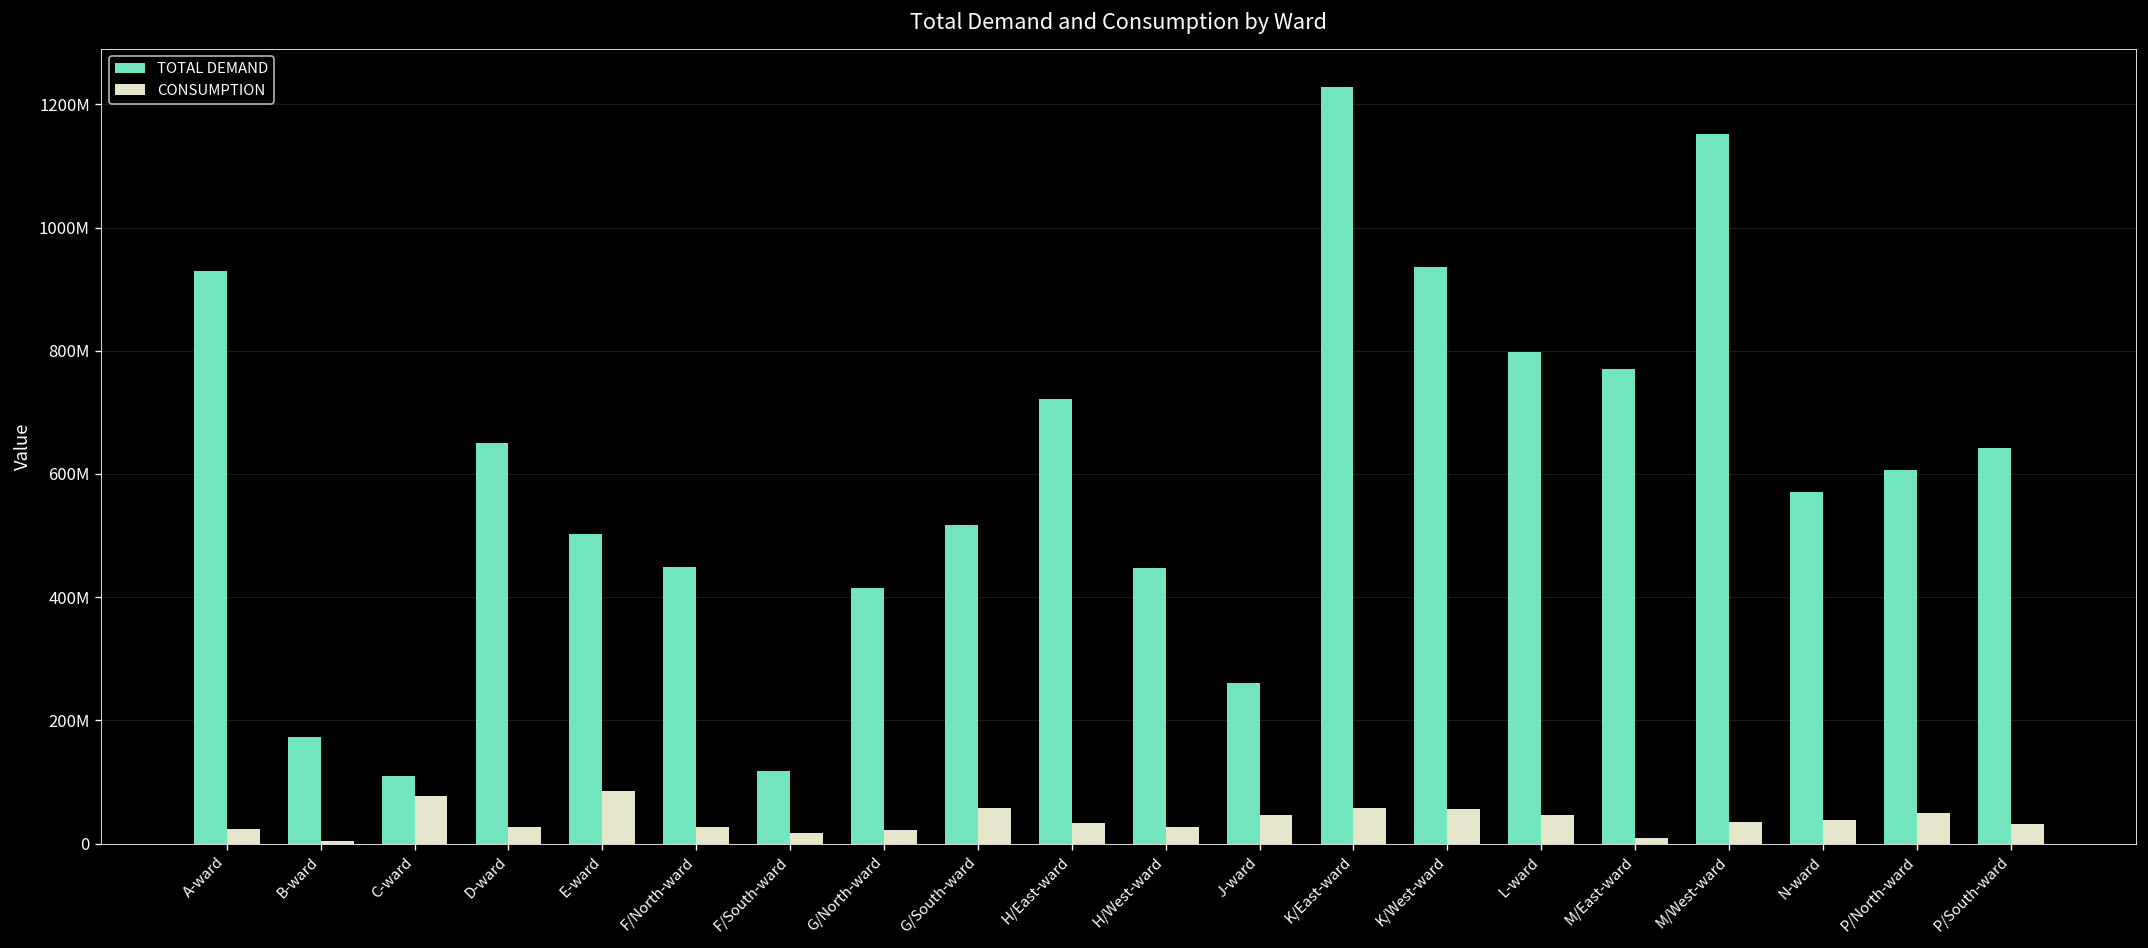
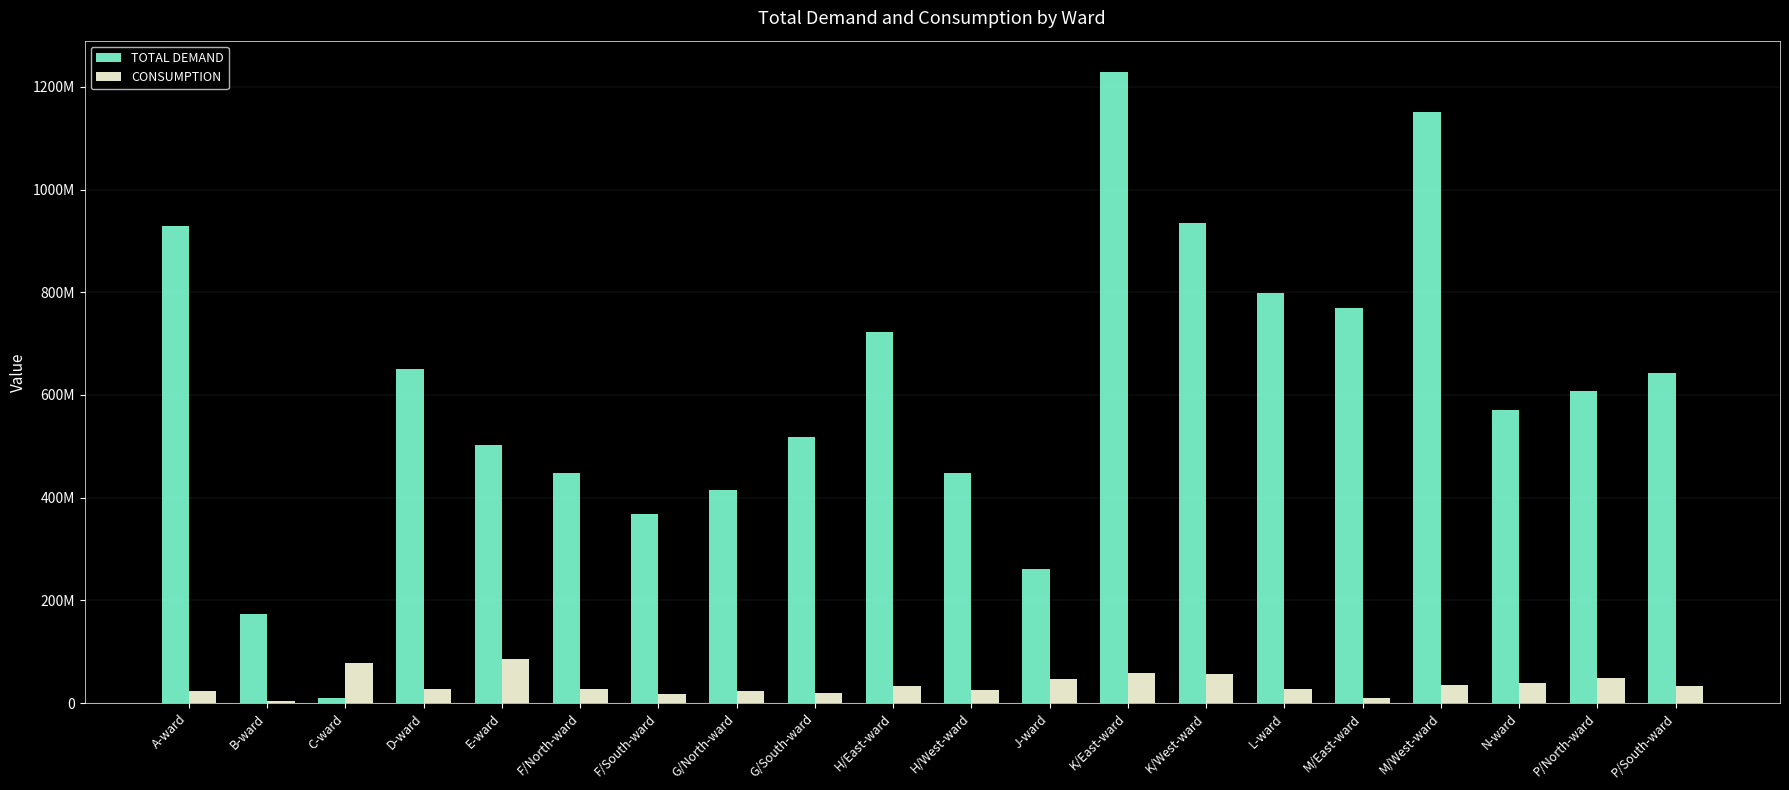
TOTAL DEMAND, C-ward: 110000000 -> 10000000
TOTAL DEMAND, F/South-ward: 120000000 -> 370000000
CONSUMPTION, G/South-ward: 60000000 -> 20000000
CONSUMPTION, L-ward: 50000000 -> 30000000
